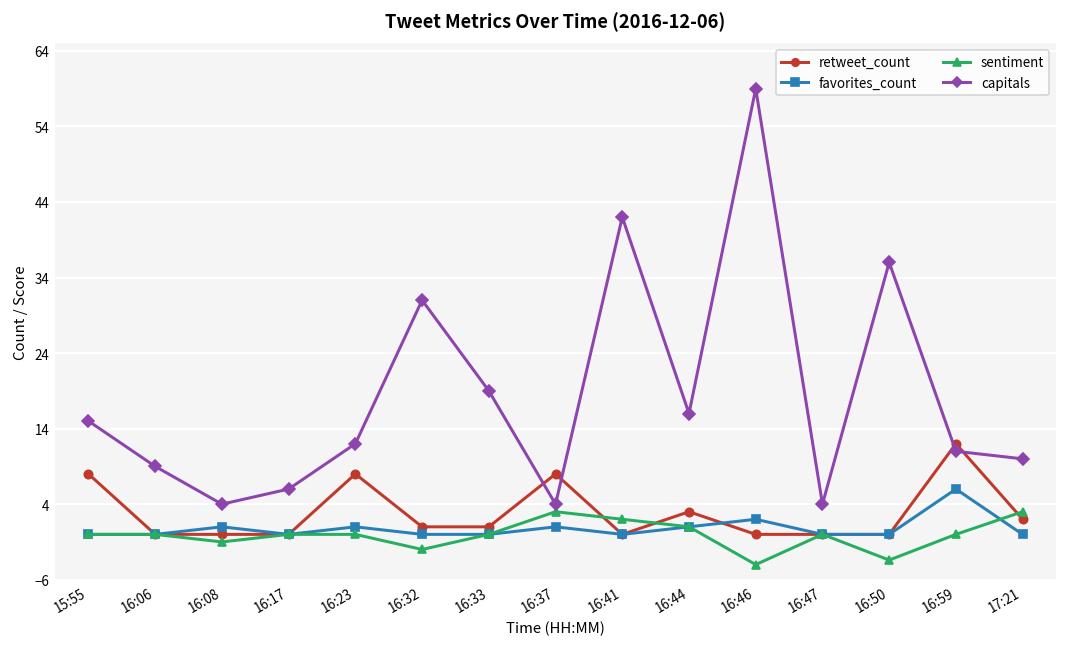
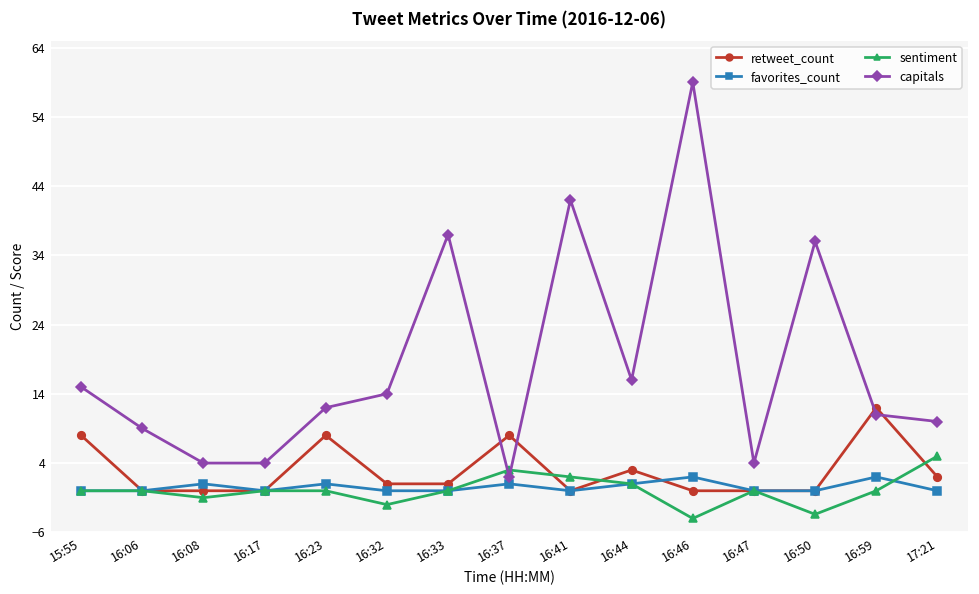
capitals, 16:17: 6 -> 4
capitals, 16:32: 31 -> 14
capitals, 16:33: 19 -> 37
capitals, 16:37: 4 -> 2
favorites_count, 16:59: 6 -> 2
sentiment, 17:21: 3 -> 5
